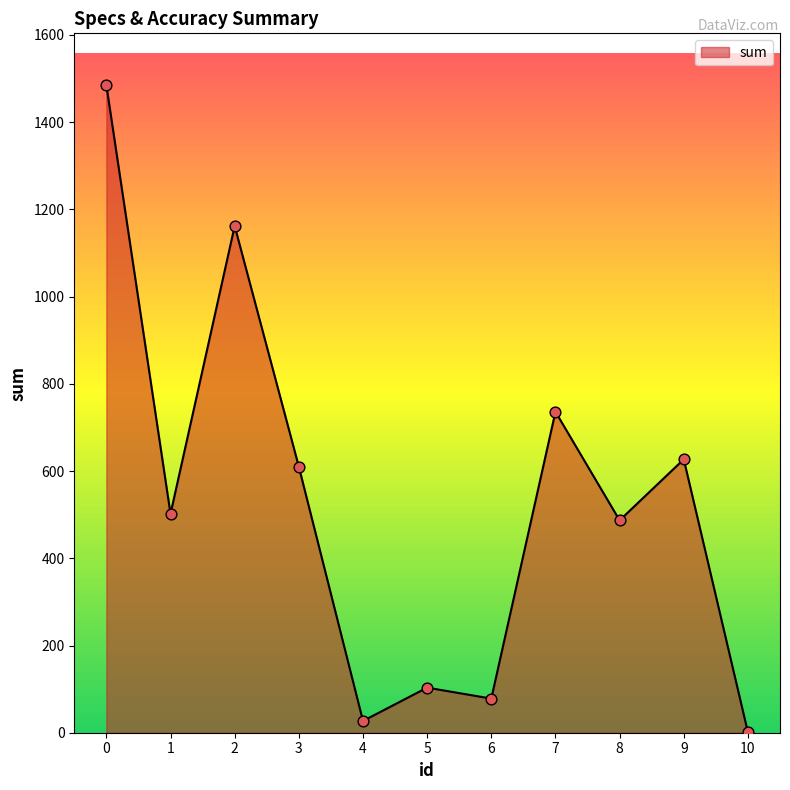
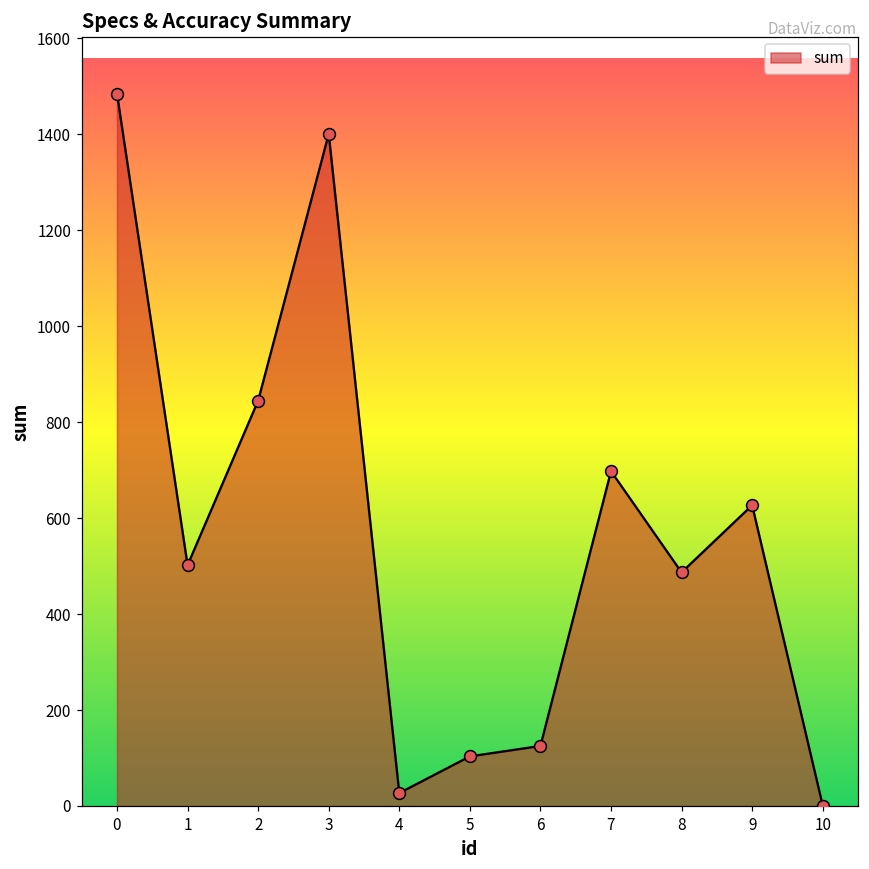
2: 1160 -> 850
3: 610 -> 1400
6: 80 -> 130
7: 740 -> 700
